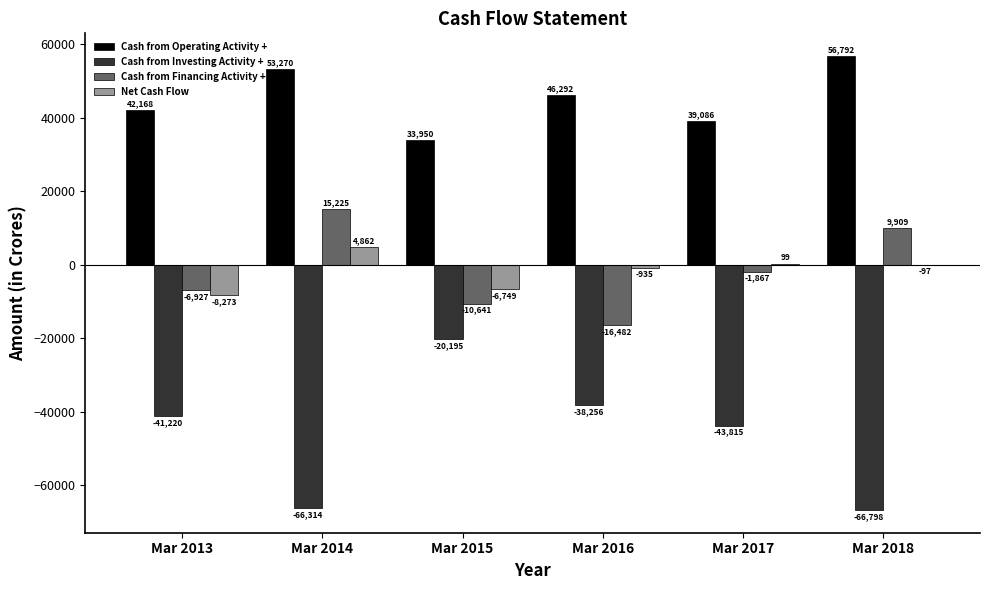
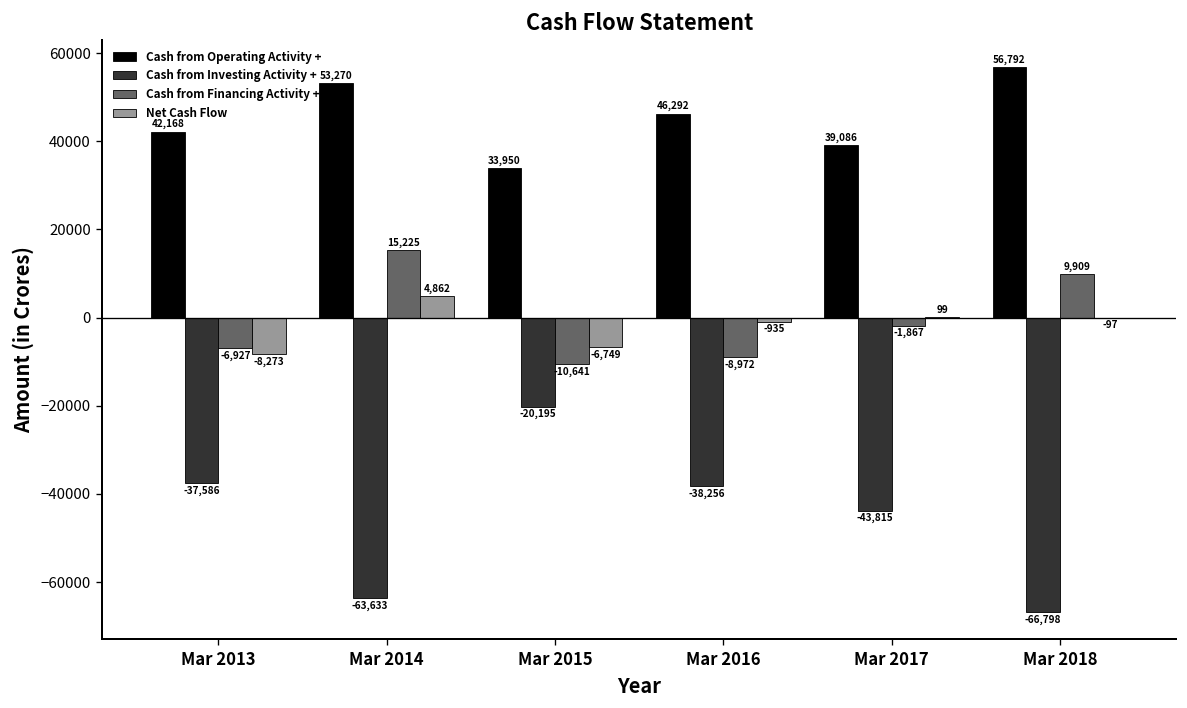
Cash from Investing Activity +, Mar 2013: -41,220 -> -37,586
Cash from Investing Activity +, Mar 2014: -66,314 -> -63,633
Cash from Financing Activity +, Mar 2016: -16,482 -> -8,972
